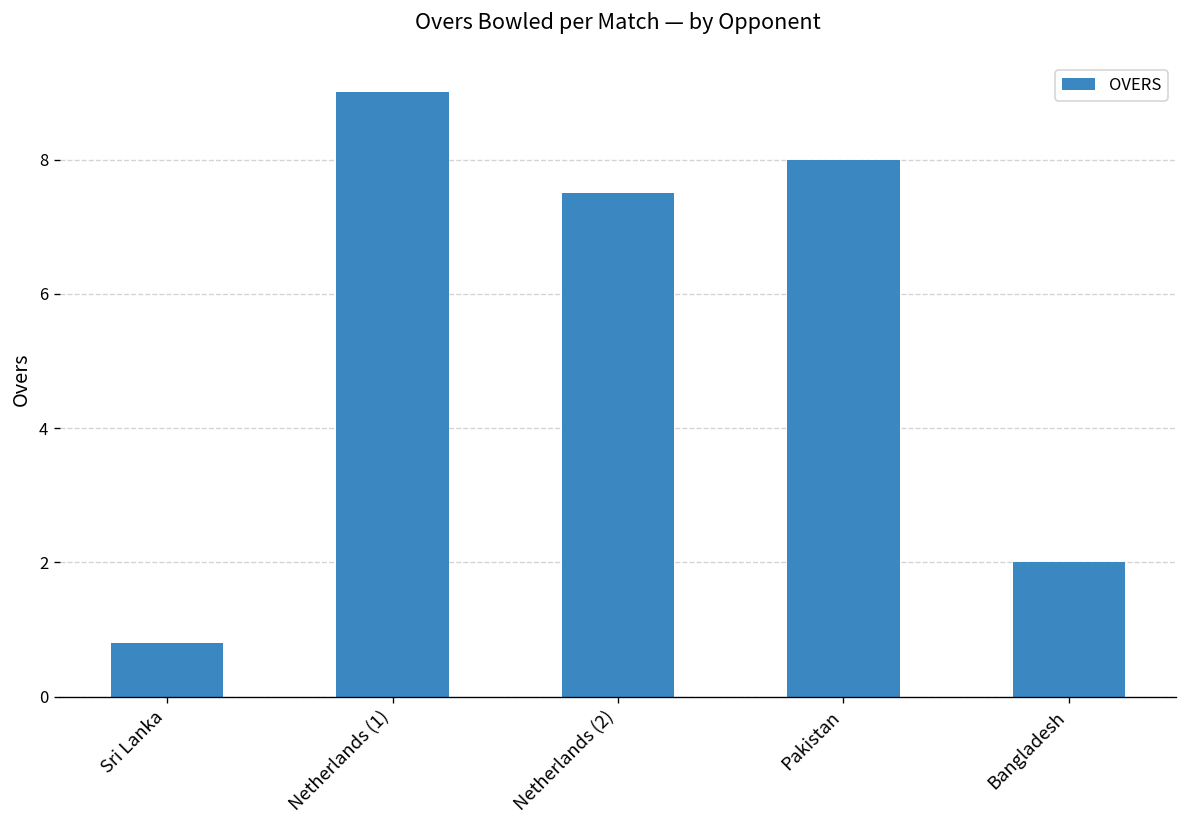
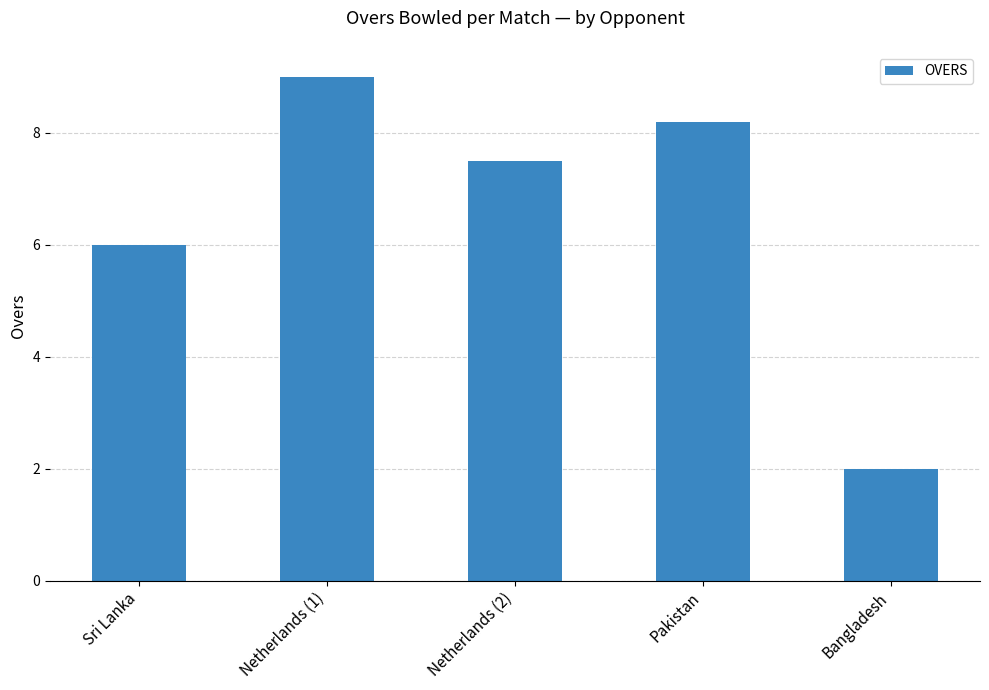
Sri Lanka: 0.8 -> 6.0
Pakistan: 8.0 -> 8.2
